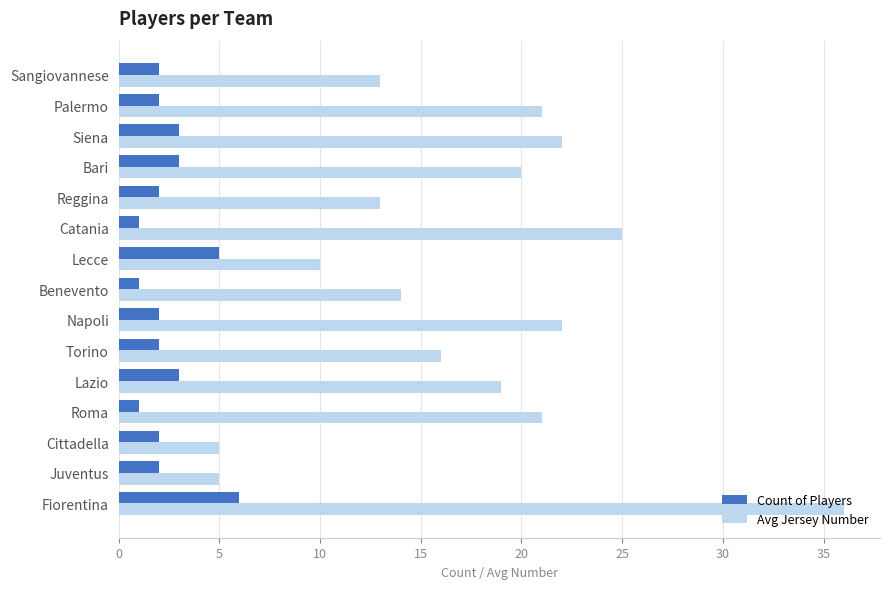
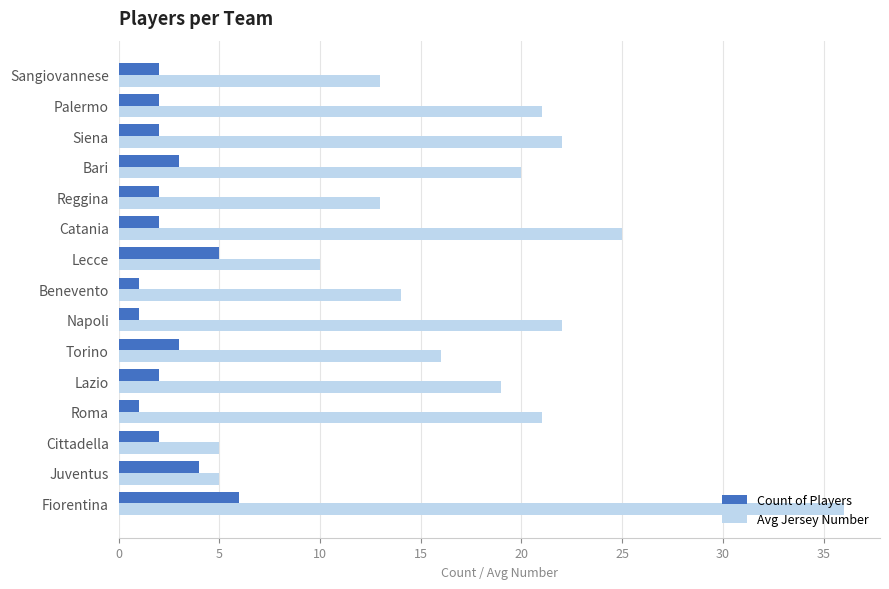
Count of Players, Siena: 3 -> 2
Count of Players, Catania: 1 -> 2
Count of Players, Napoli: 2 -> 1
Count of Players, Torino: 2 -> 3
Count of Players, Lazio: 3 -> 2
Count of Players, Juventus: 2 -> 4
